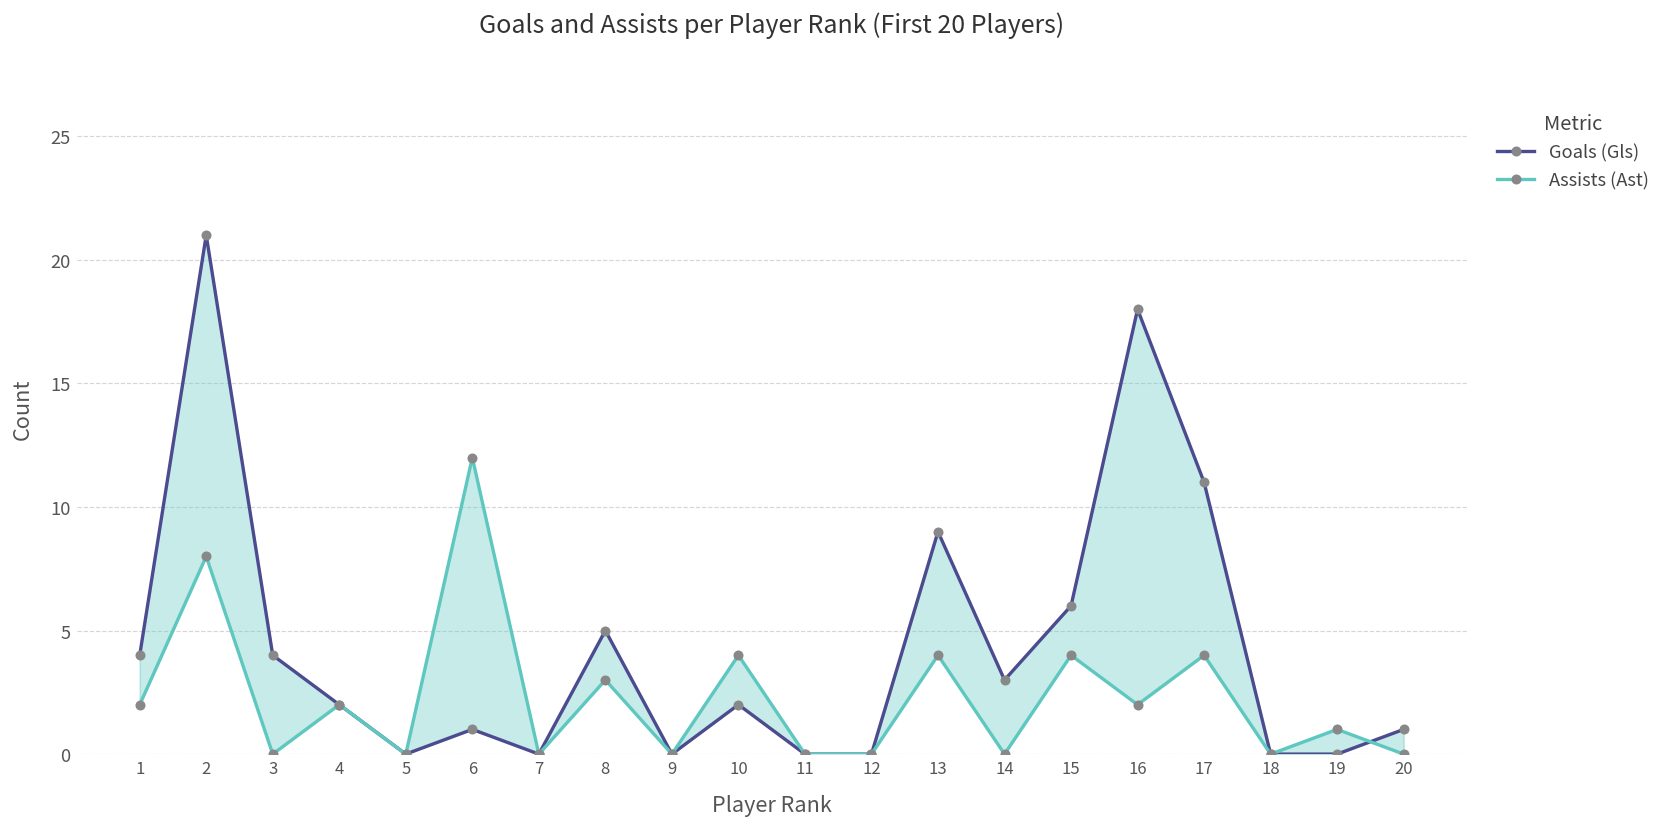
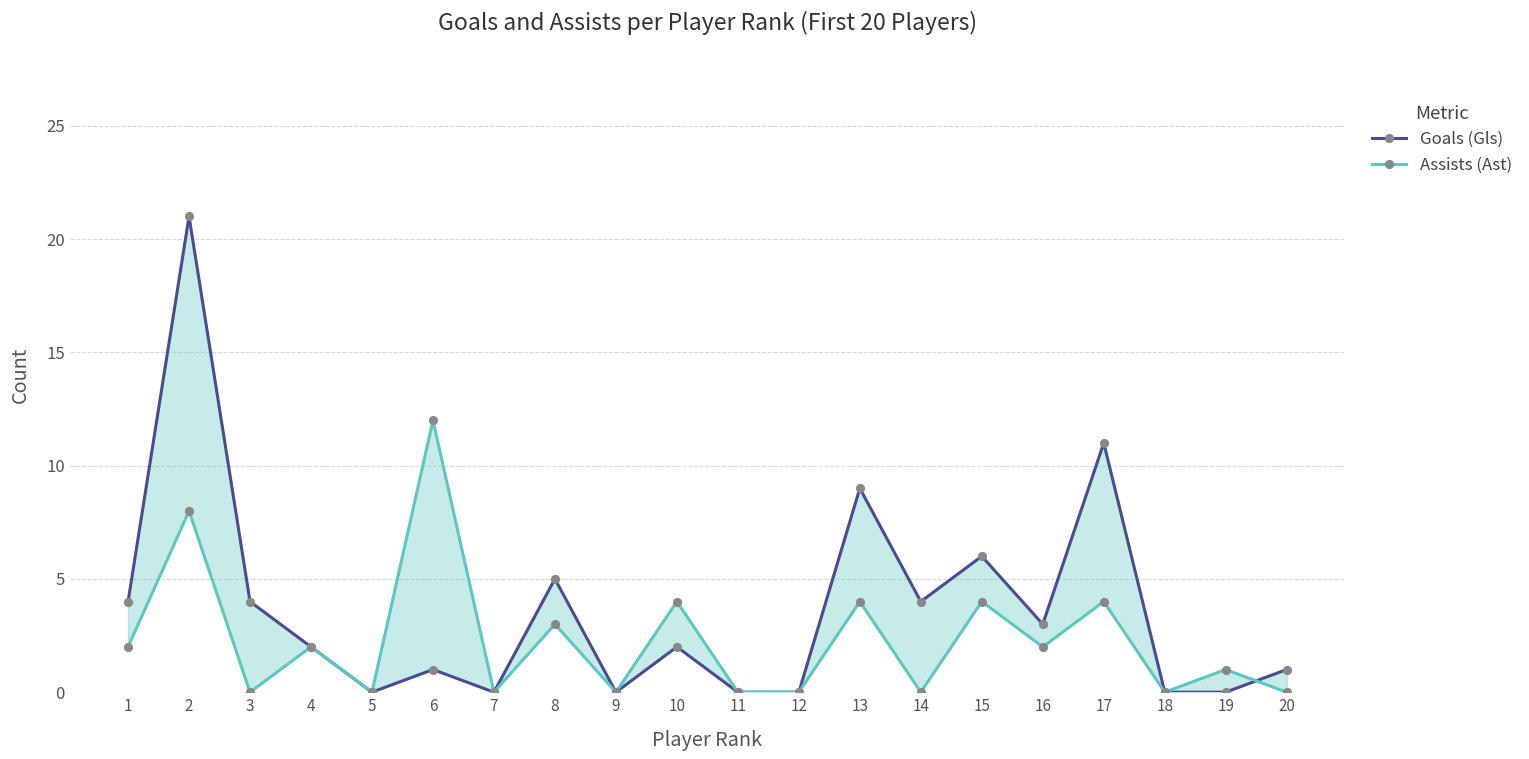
Goals (Gls), 14: 3 -> 4
Goals (Gls), 16: 18 -> 3
